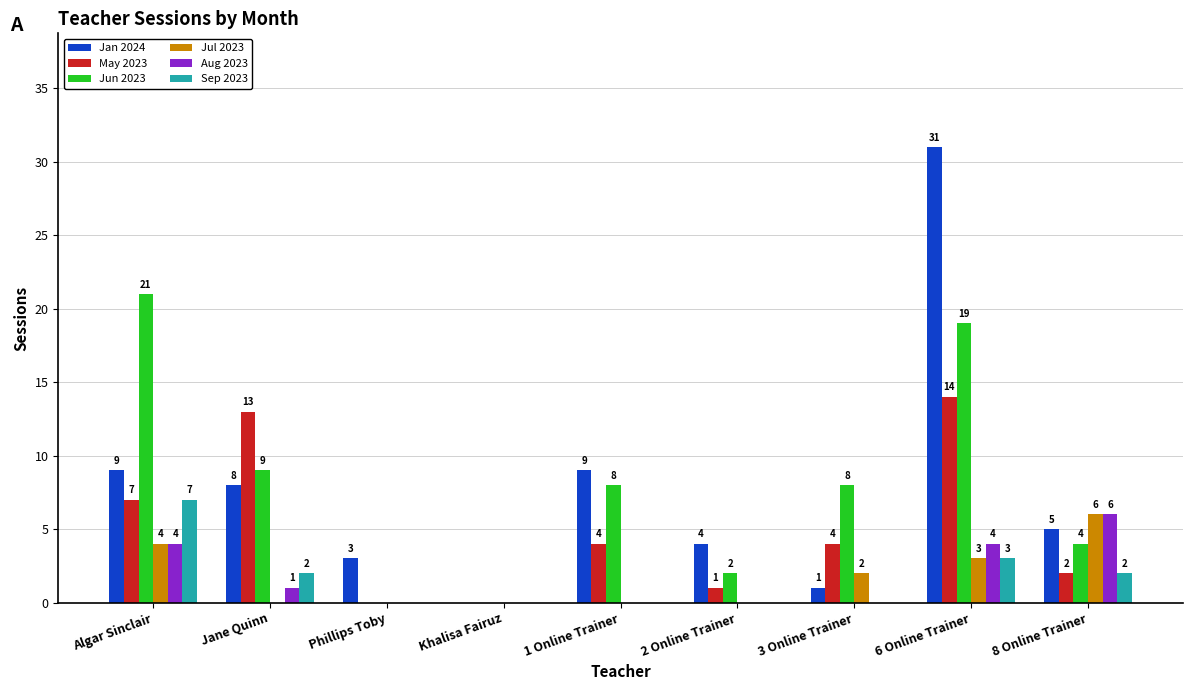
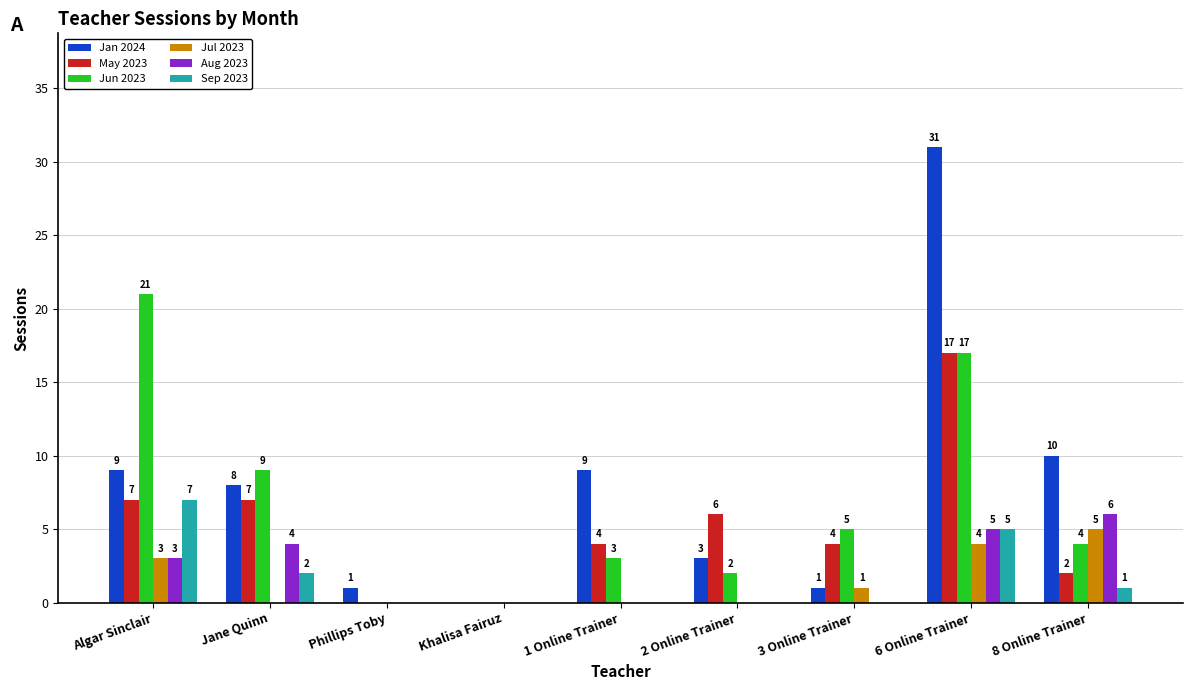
Jul 2023, Algar Sinclair: 4 -> 3
Aug 2023, Algar Sinclair: 4 -> 3
May 2023, Jane Quinn: 13 -> 7
Aug 2023, Jane Quinn: 1 -> 4
Jan 2024, Phillips Toby: 3 -> 1
Jun 2023, 1 Online Trainer: 8 -> 3
Jan 2024, 2 Online Trainer: 4 -> 3
May 2023, 2 Online Trainer: 1 -> 6
Jun 2023, 3 Online Trainer: 8 -> 5
Jul 2023, 3 Online Trainer: 2 -> 1
May 2023, 6 Online Trainer: 14 -> 17
Jun 2023, 6 Online Trainer: 19 -> 17
Jul 2023, 6 Online Trainer: 3 -> 4
Aug 2023, 6 Online Trainer: 4 -> 5
Sep 2023, 6 Online Trainer: 3 -> 5
Jan 2024, 8 Online Trainer: 5 -> 10
Jul 2023, 8 Online Trainer: 6 -> 5
Sep 2023, 8 Online Trainer: 2 -> 1
